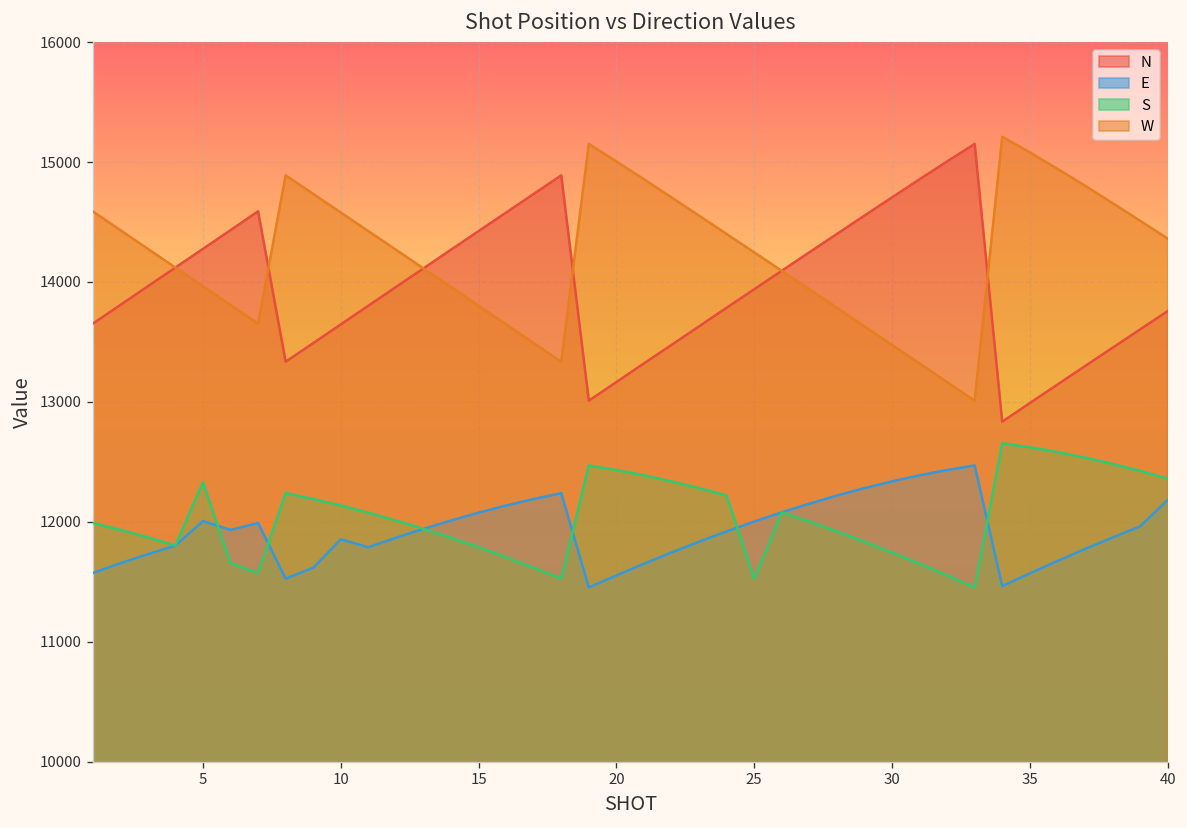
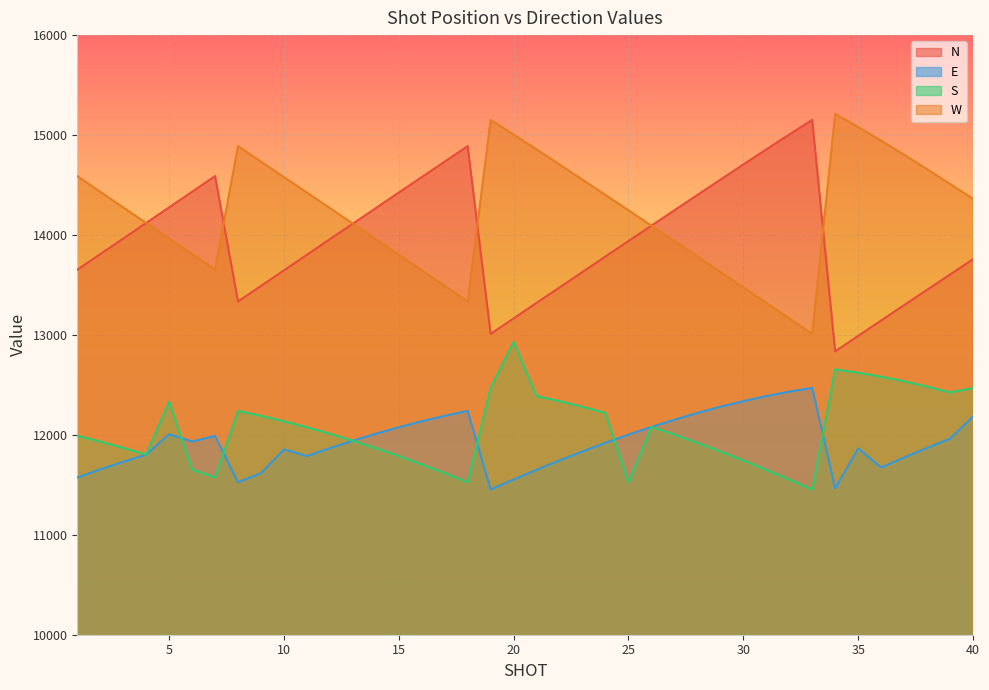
S, 20: 12400 -> 12900
E, 35: 11600 -> 11900
S, 40: 12400 -> 12500
